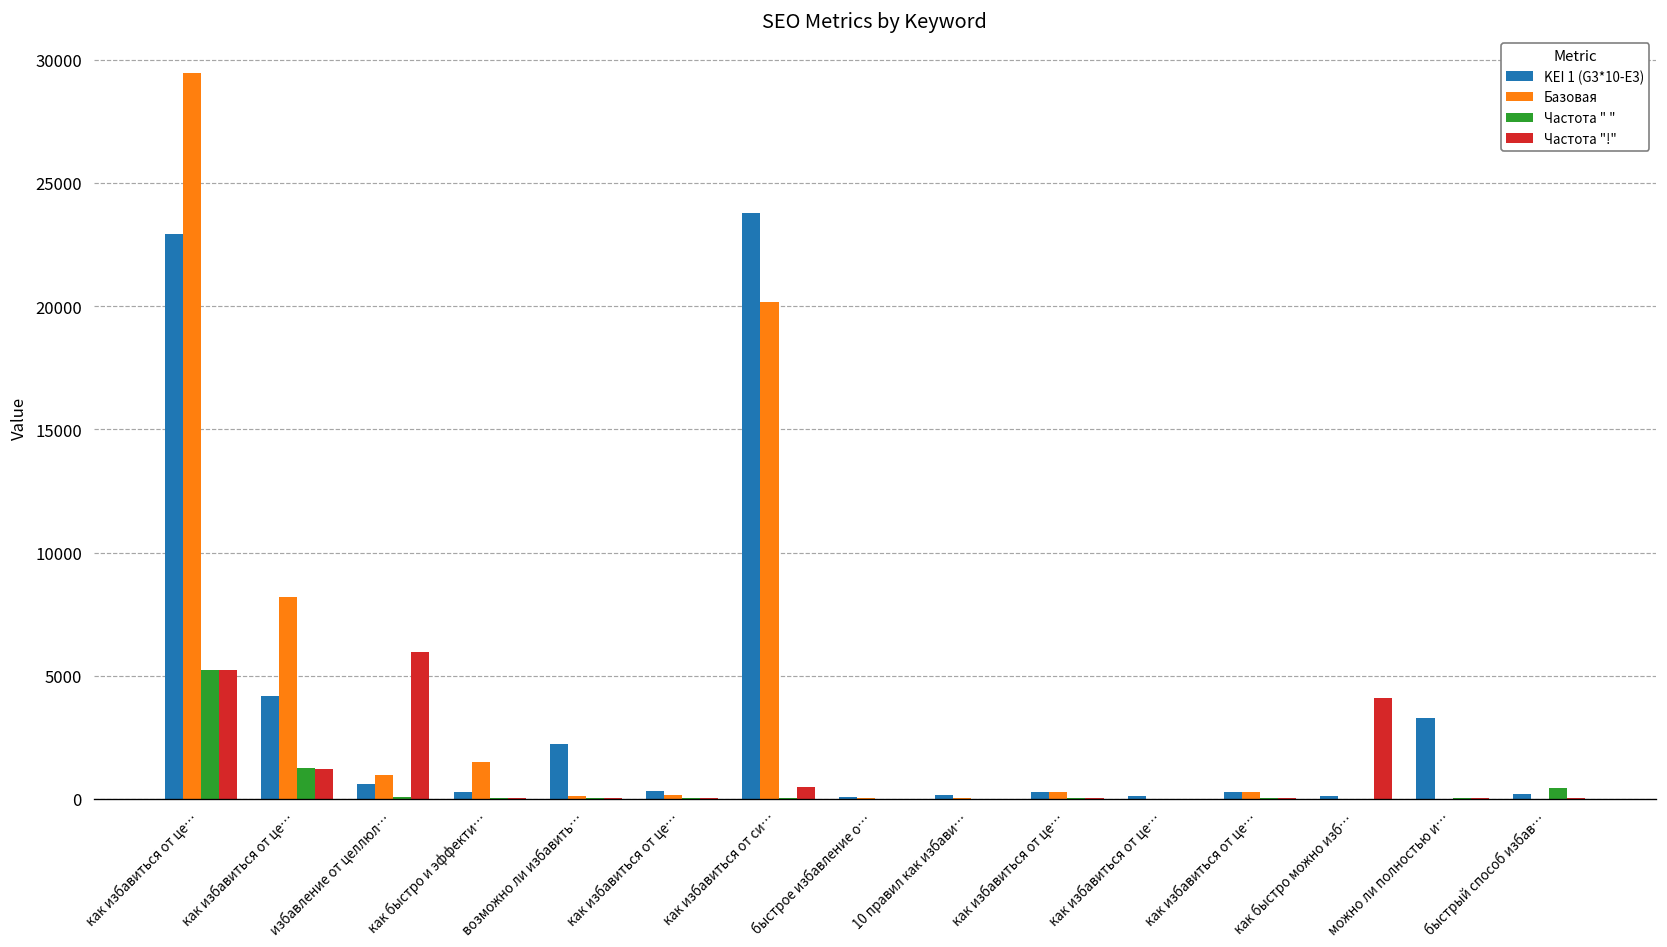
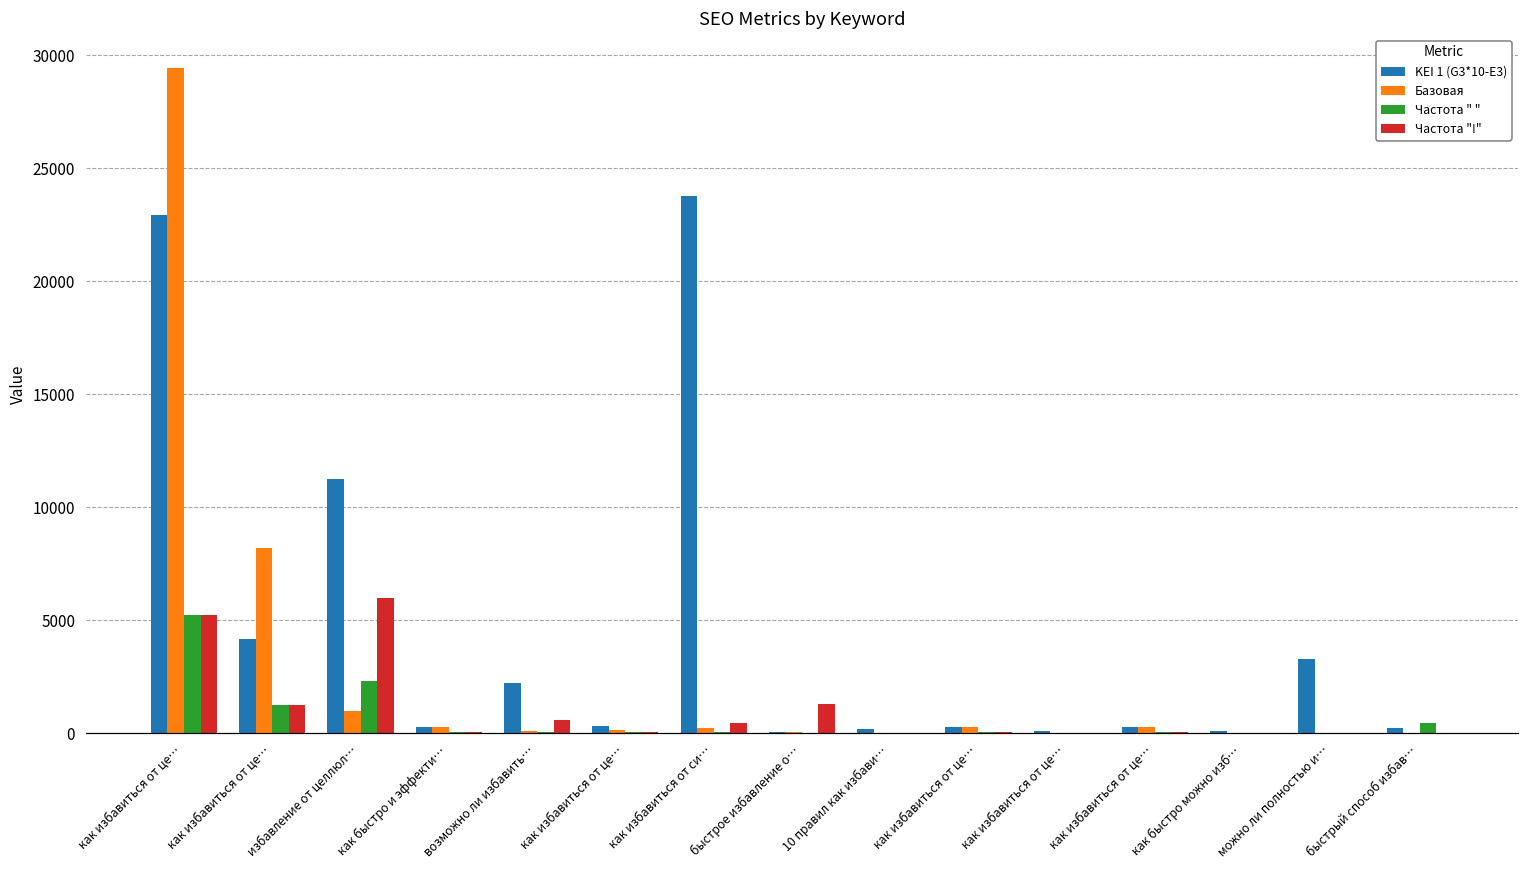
KEI 1 (G3*10-E3), избавление от целлюл…: 600 -> 11300
Частота " ", избавление от целлюл…: 100 -> 2300
Базовая, как быстро и эффекти…: 1500 -> 300
Частота "!", возможно ли избавить…: 0 -> 600
Базовая, как избавиться от си…: 20200 -> 200
Частота "!", быстрое избавление о…: 0 -> 1300
Частота "!", как быстро можно изб…: 4100 -> 0
